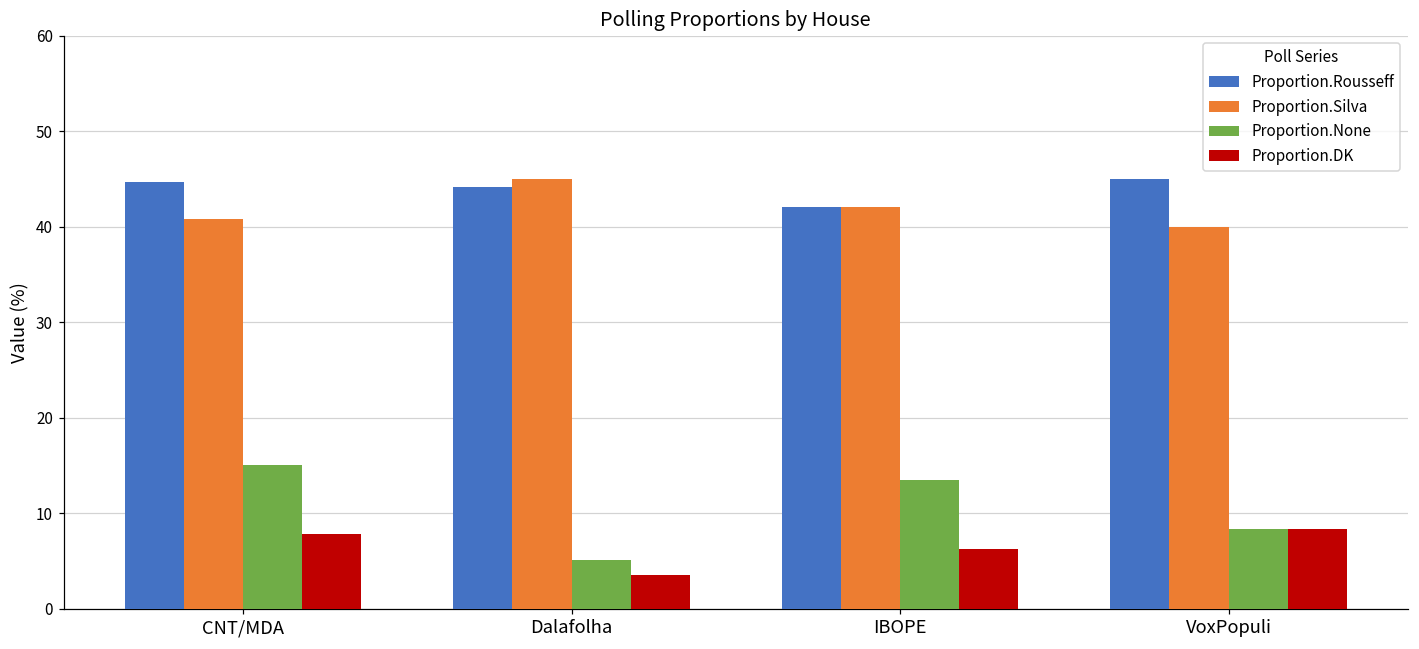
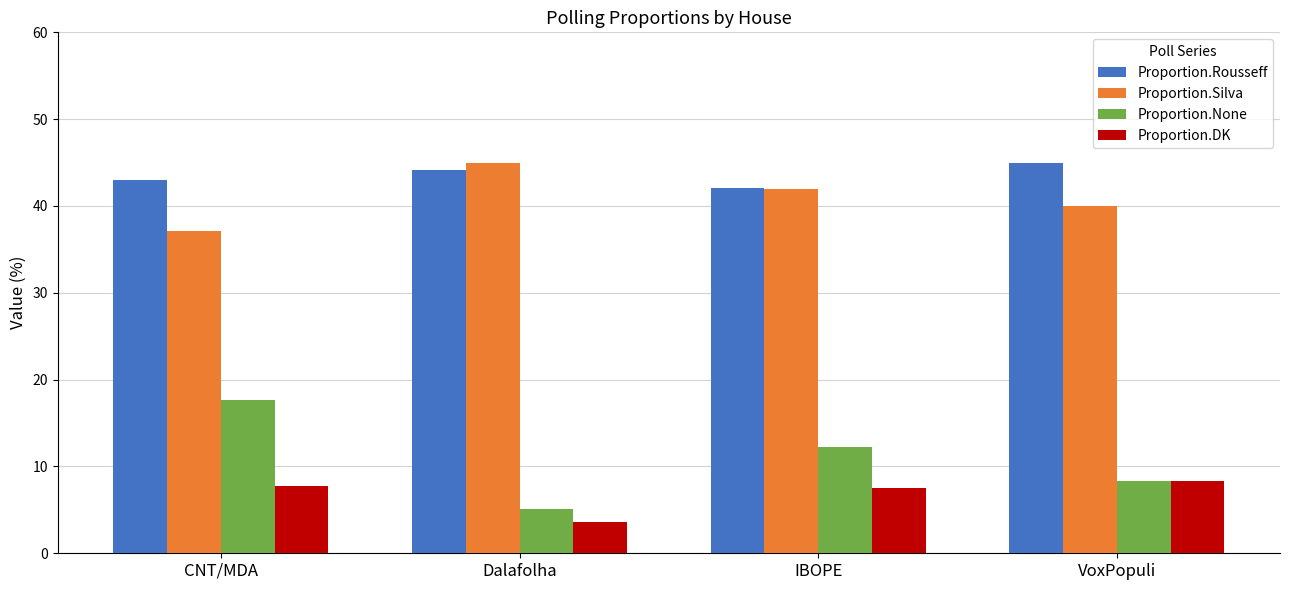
Proportion.Rousseff, CNT/MDA: 45 -> 43
Proportion.Silva, CNT/MDA: 41 -> 37
Proportion.None, CNT/MDA: 15 -> 18
Proportion.None, IBOPE: 14 -> 12
Proportion.DK, IBOPE: 6 -> 8
